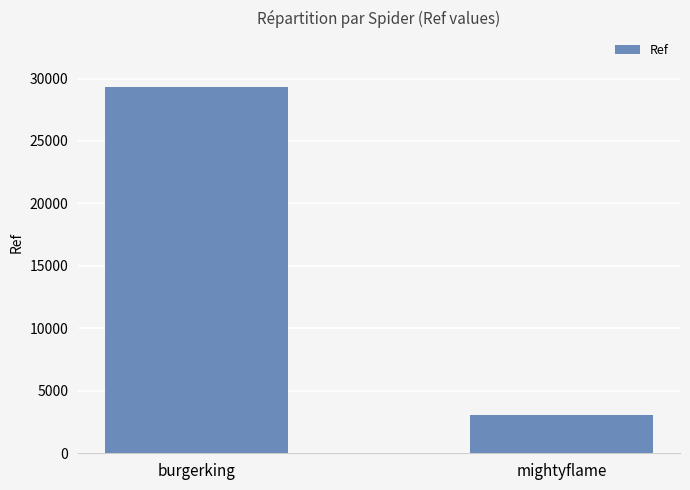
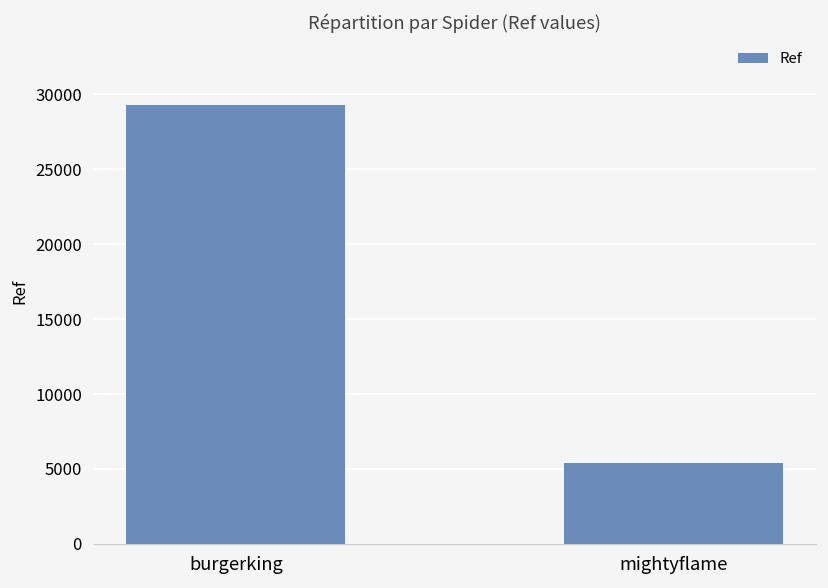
mightyflame: 3000 -> 5400
